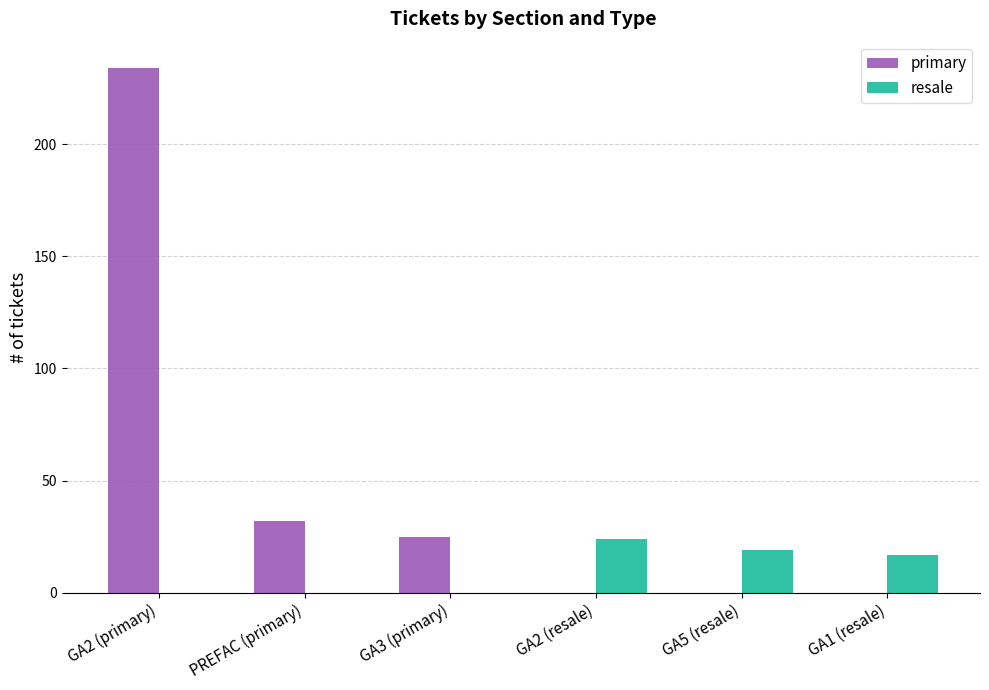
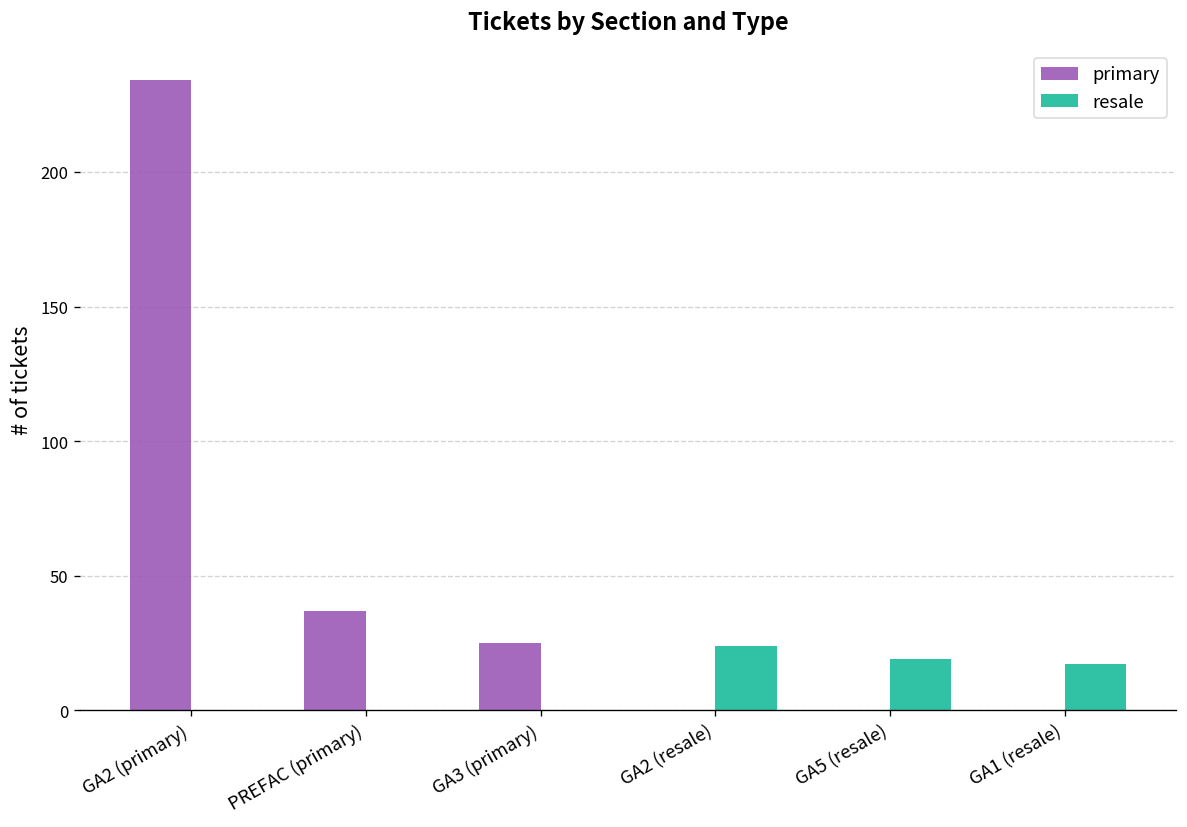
primary, PREFAC (primary): 32 -> 37
